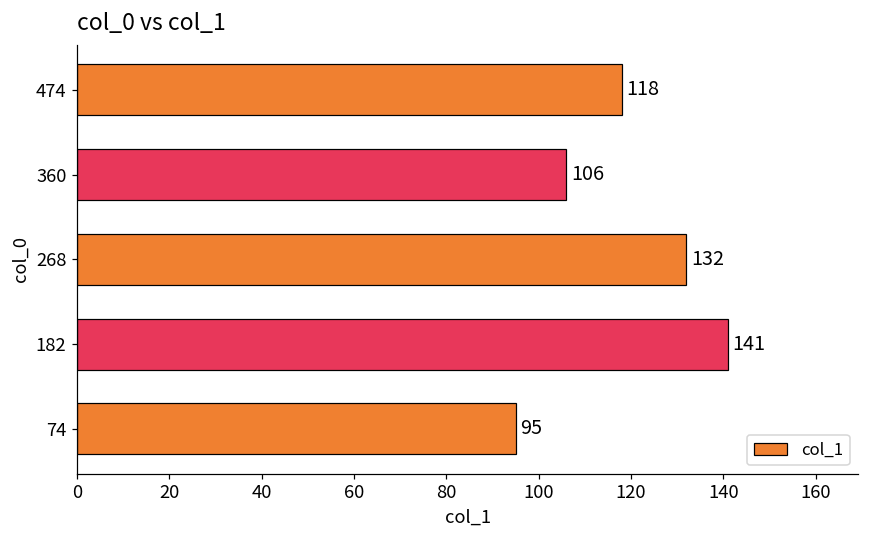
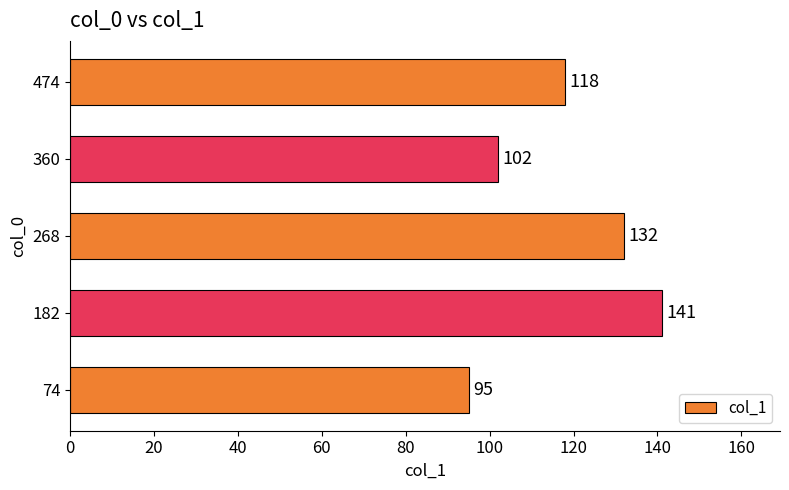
360: 106 -> 102
